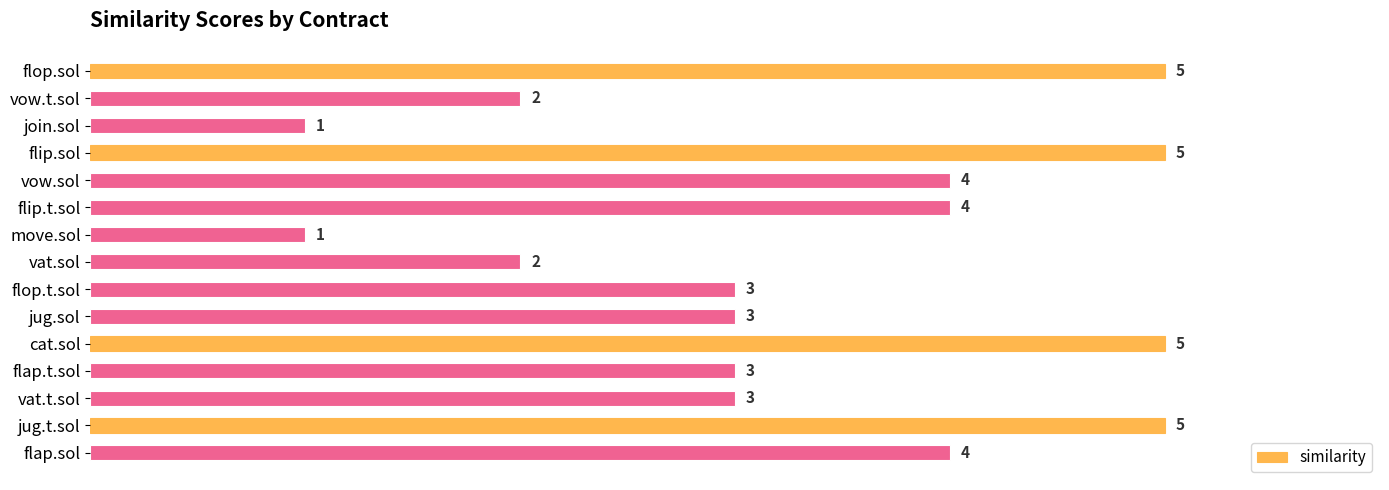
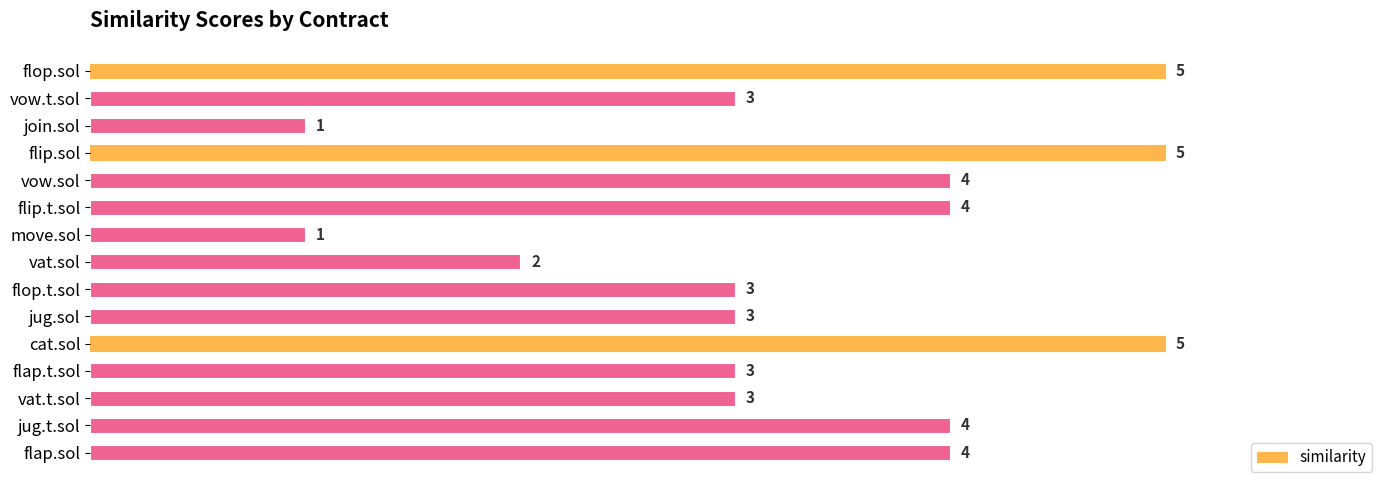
vow.t.sol: 2 -> 3
jug.t.sol: 5 -> 4
